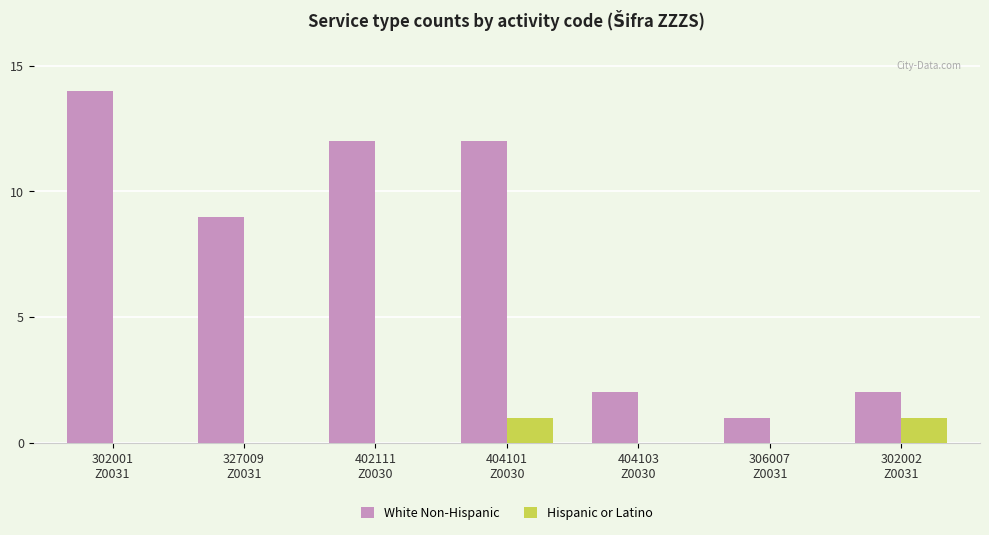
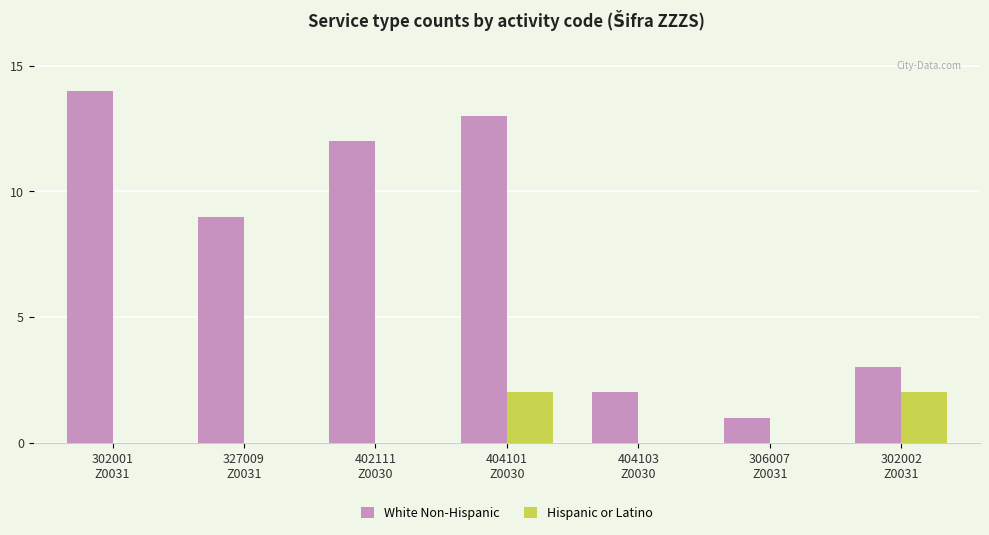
White Non-Hispanic, 404101 Z0030: 12 -> 13
Hispanic or Latino, 404101 Z0030: 1 -> 2
White Non-Hispanic, 302002 Z0031: 2 -> 3
Hispanic or Latino, 302002 Z0031: 1 -> 2
